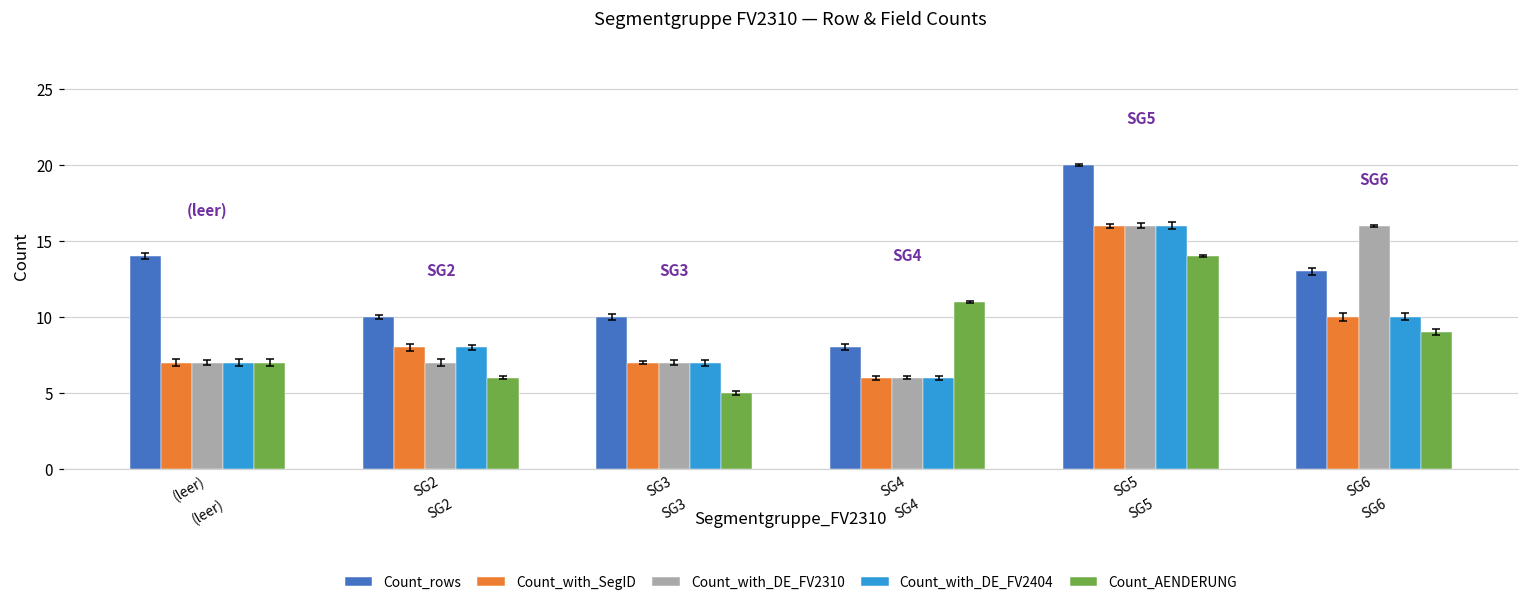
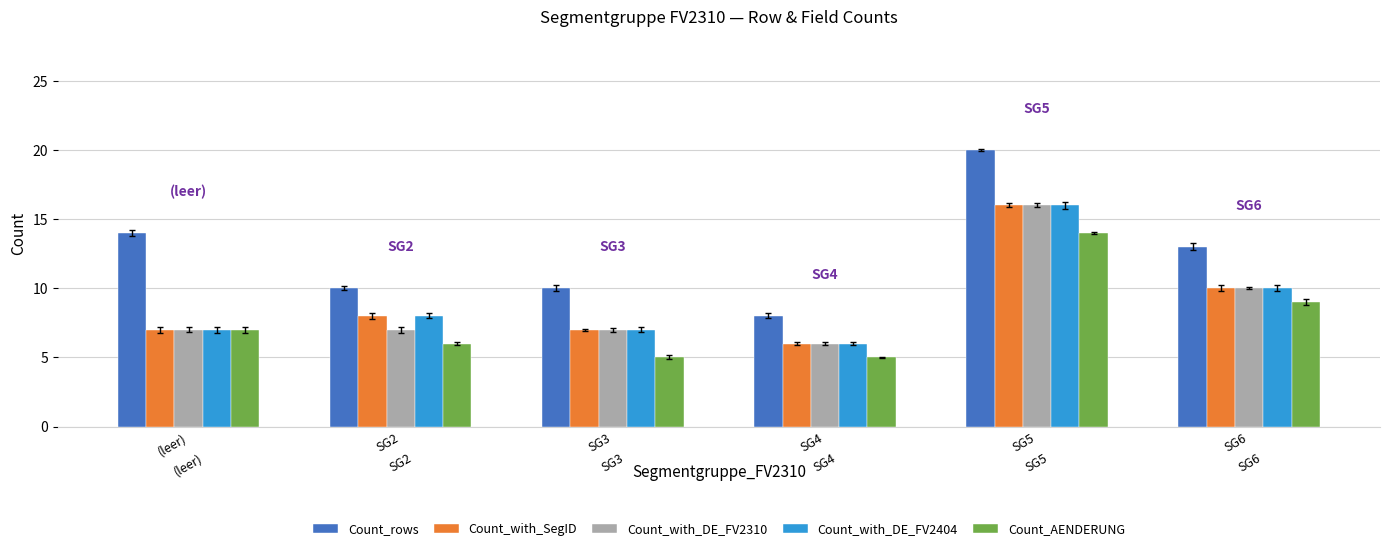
Count_AENDERUNG, SG4: 11 -> 5
Count_with_DE_FV2310, SG6: 16 -> 10
